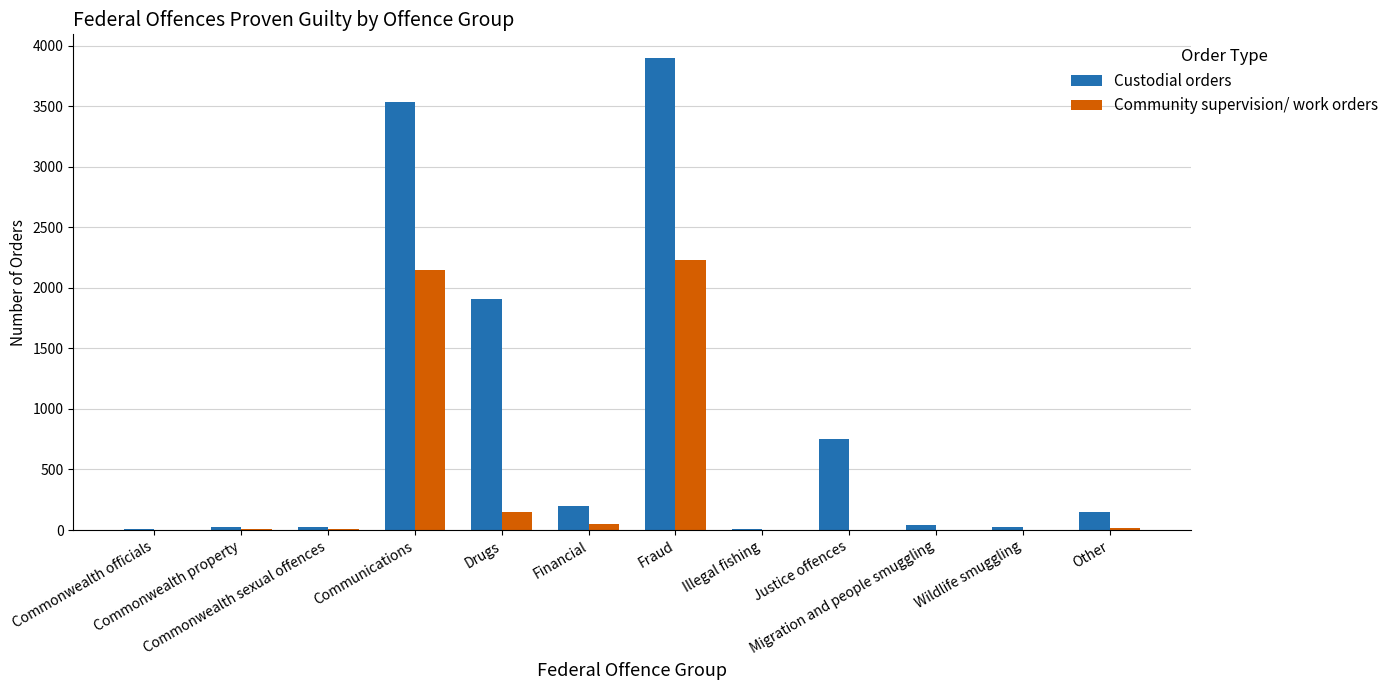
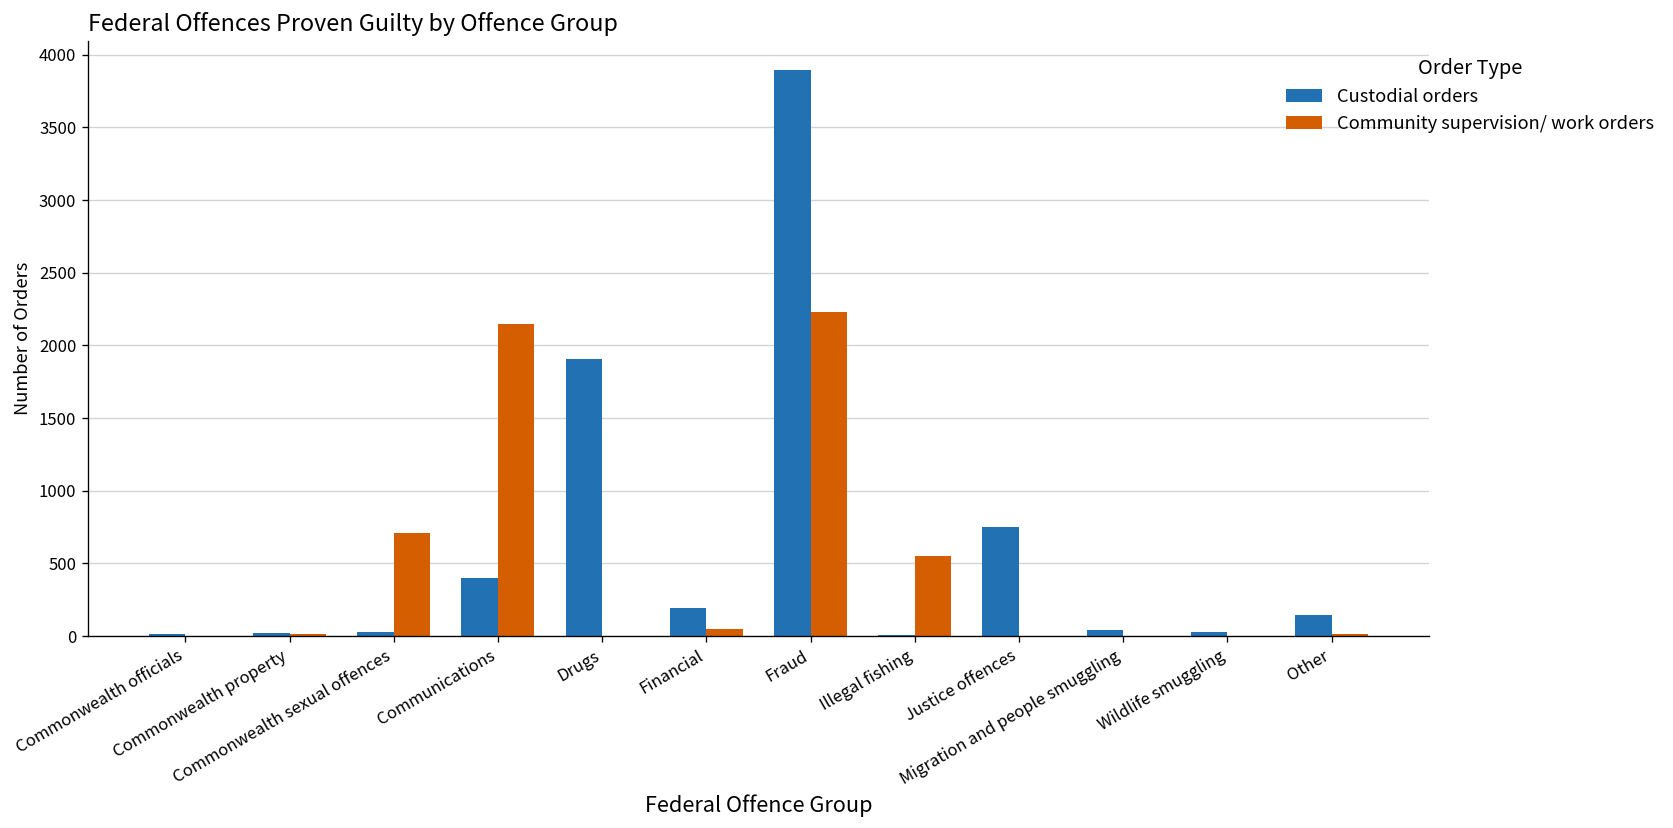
Community supervision/ work orders, Commonwealth sexual offences: 10 -> 710
Custodial orders, Communications: 3540 -> 400
Community supervision/ work orders, Drugs: 150 -> 0
Community supervision/ work orders, Illegal fishing: 0 -> 550
